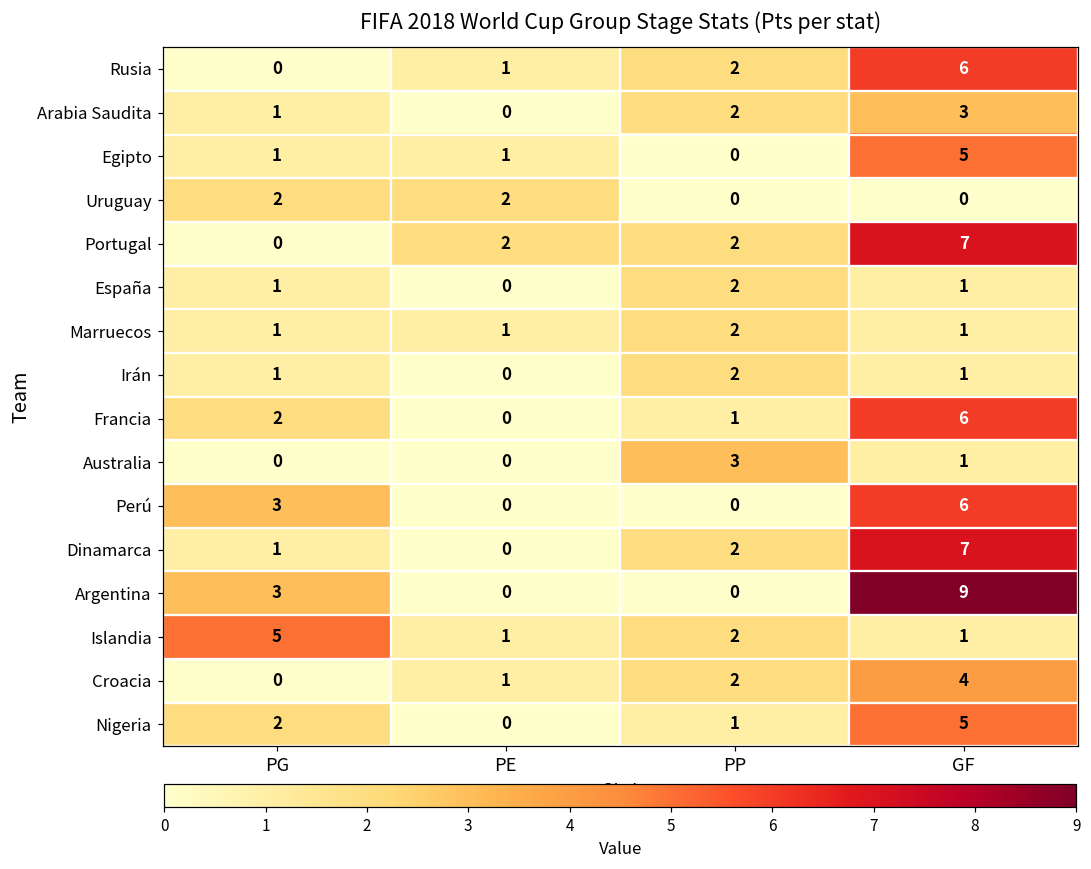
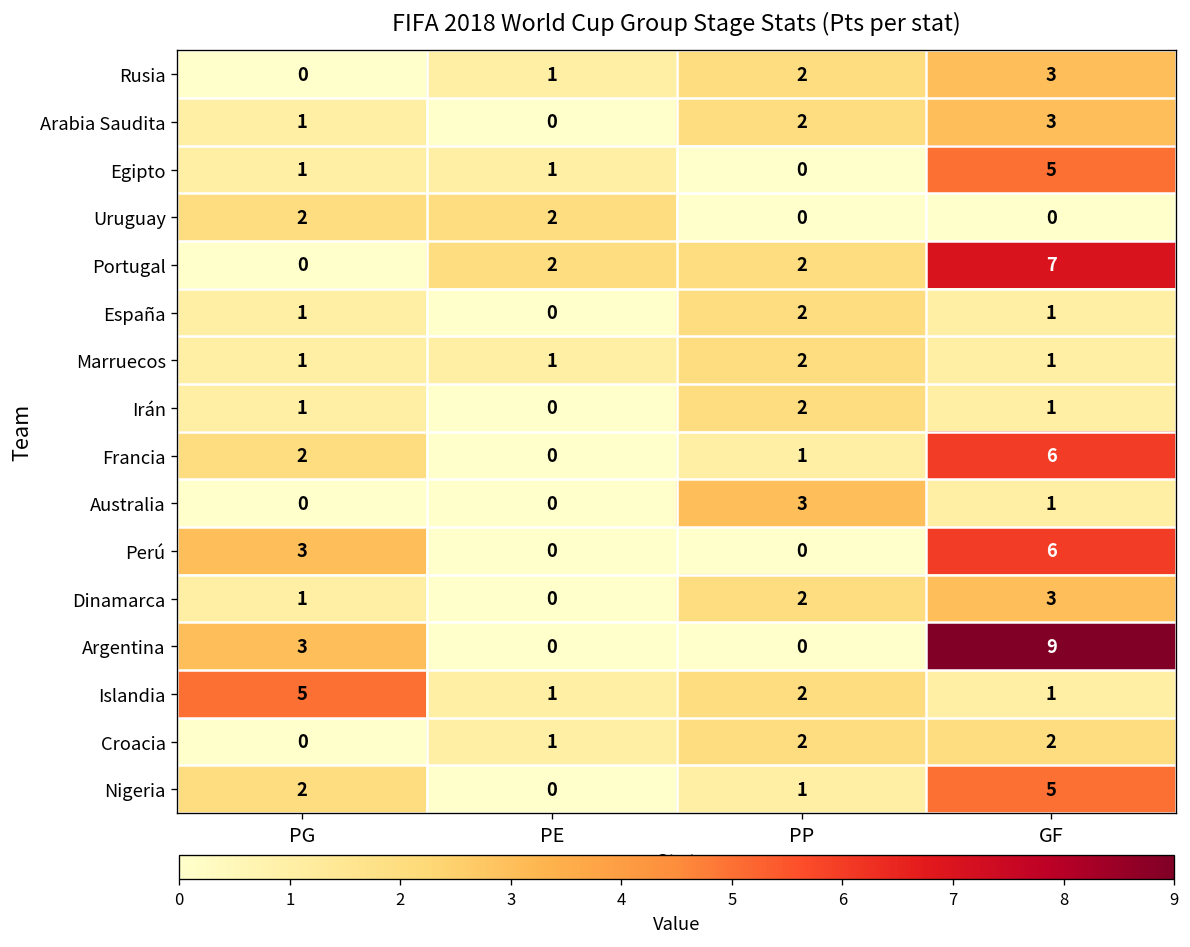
Rusia, GF: 6 -> 3
Dinamarca, GF: 7 -> 3
Croacia, GF: 4 -> 2
